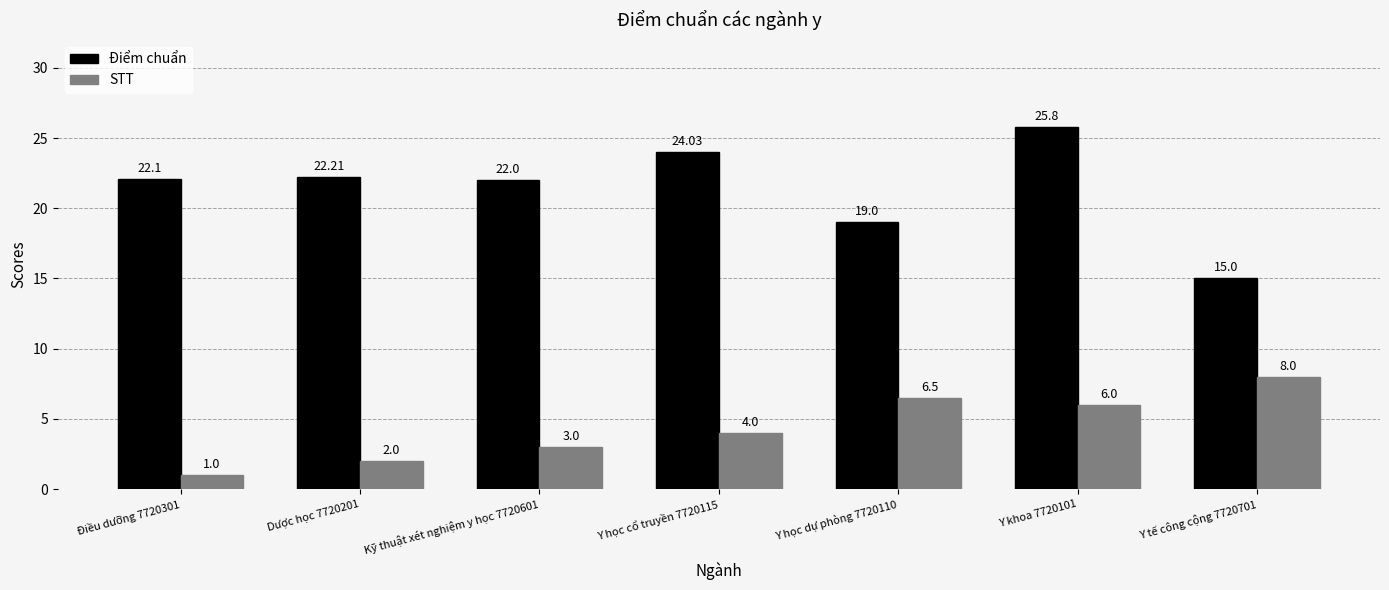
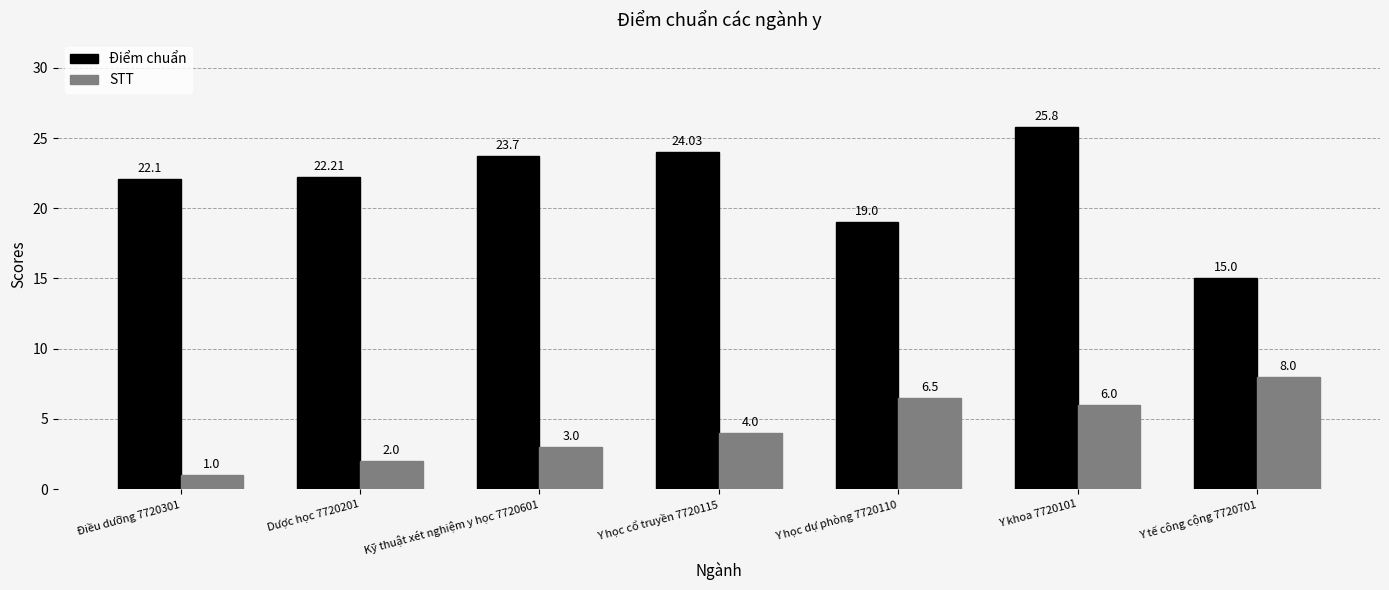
Điểm chuẩn, Kỹ thuật xét nghiệm y học 7720601: 22.0 -> 23.7
